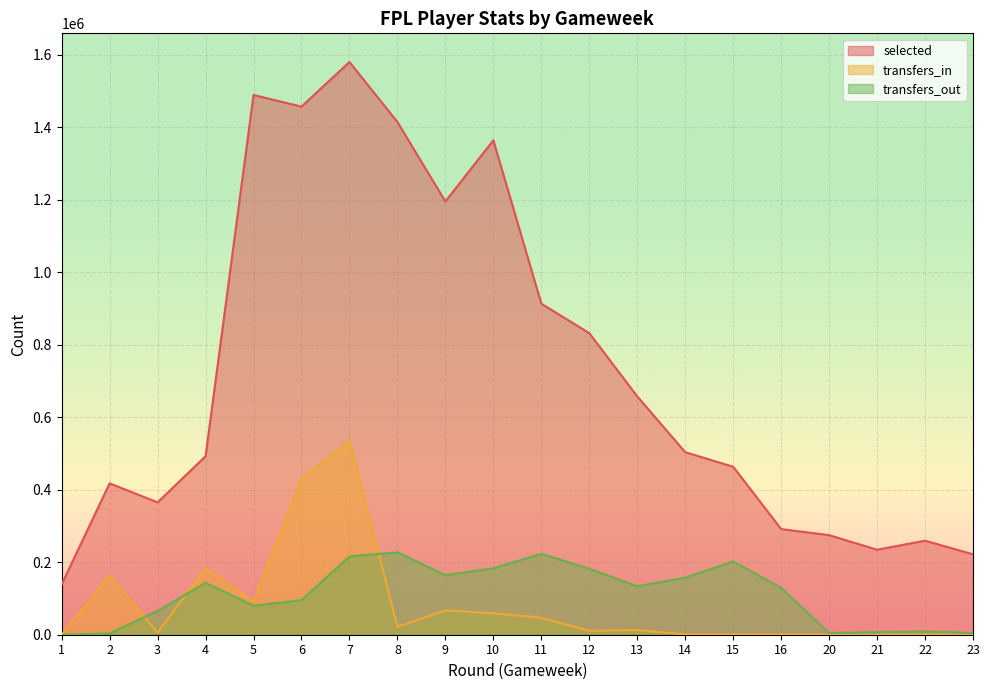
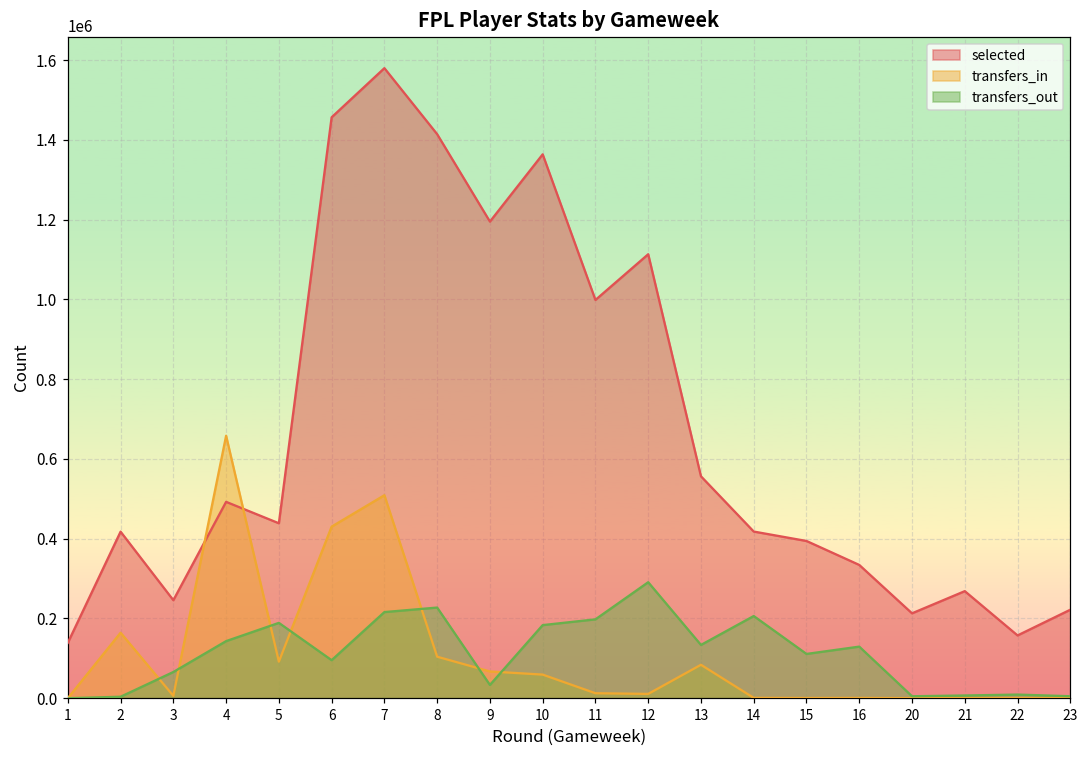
selected, 3: 370000 -> 250000
transfers_in, 4: 180000 -> 660000
selected, 5: 1490000 -> 440000
transfers_out, 5: 80000 -> 190000
transfers_in, 7: 540000 -> 510000
transfers_in, 8: 20000 -> 100000
transfers_out, 9: 160000 -> 30000
selected, 11: 910000 -> 1000000
transfers_in, 11: 50000 -> 10000
transfers_out, 11: 220000 -> 200000
selected, 12: 830000 -> 1110000
transfers_out, 12: 180000 -> 290000
selected, 13: 660000 -> 560000
transfers_in, 13: 10000 -> 80000
selected, 14: 500000 -> 420000
transfers_out, 14: 160000 -> 210000
selected, 15: 460000 -> 390000
transfers_out, 15: 200000 -> 110000
selected, 16: 290000 -> 330000
selected, 20: 270000 -> 210000
selected, 21: 230000 -> 270000
selected, 22: 260000 -> 160000
